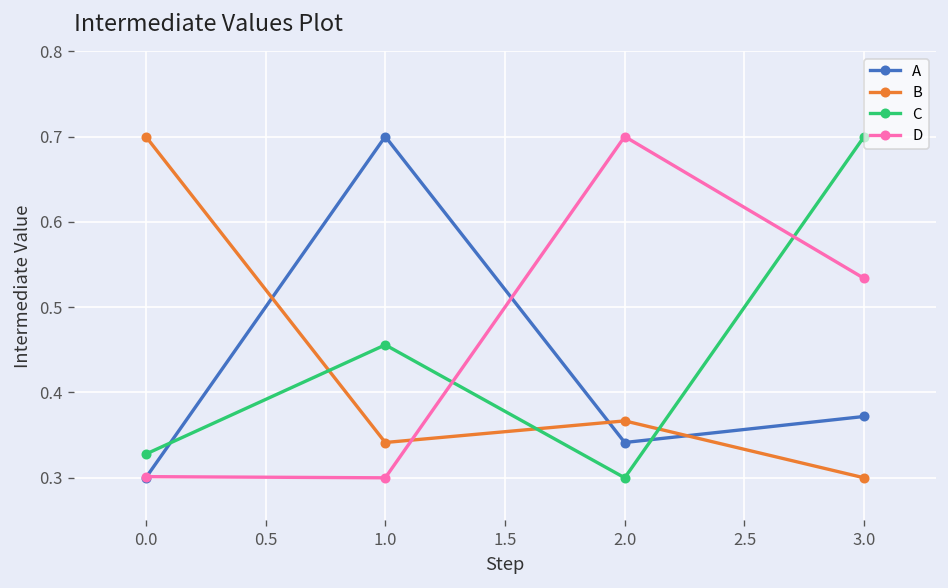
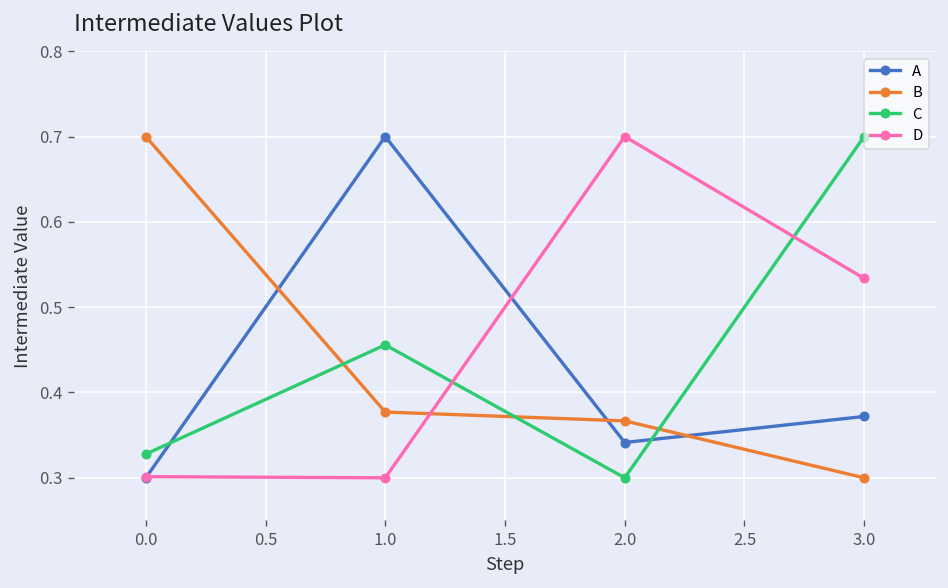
B, 1.0: 0.34 -> 0.38
